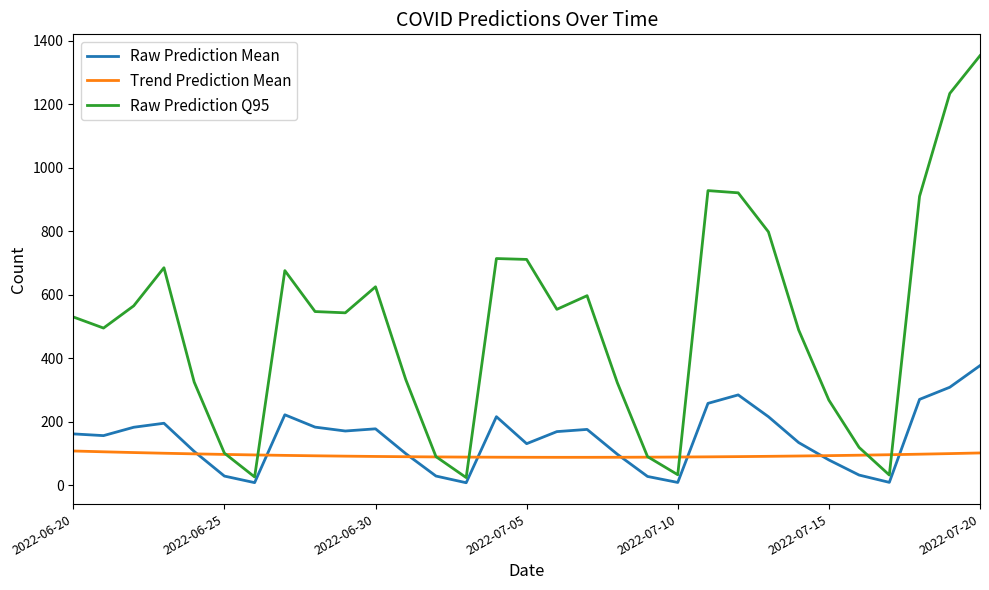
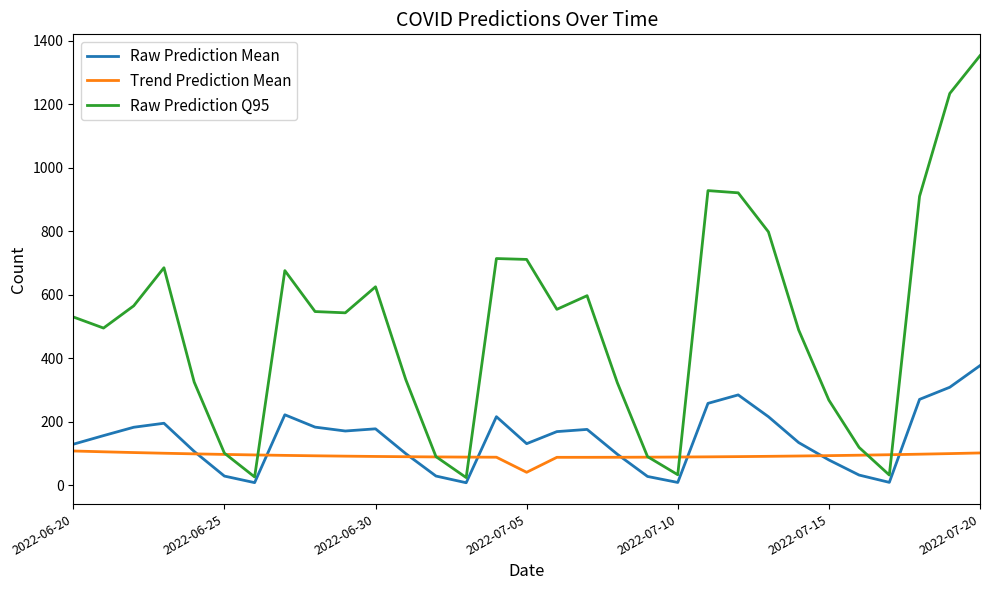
Raw Prediction Mean, 2022-06-20: 160 -> 130
Trend Prediction Mean, 2022-07-05: 90 -> 40
